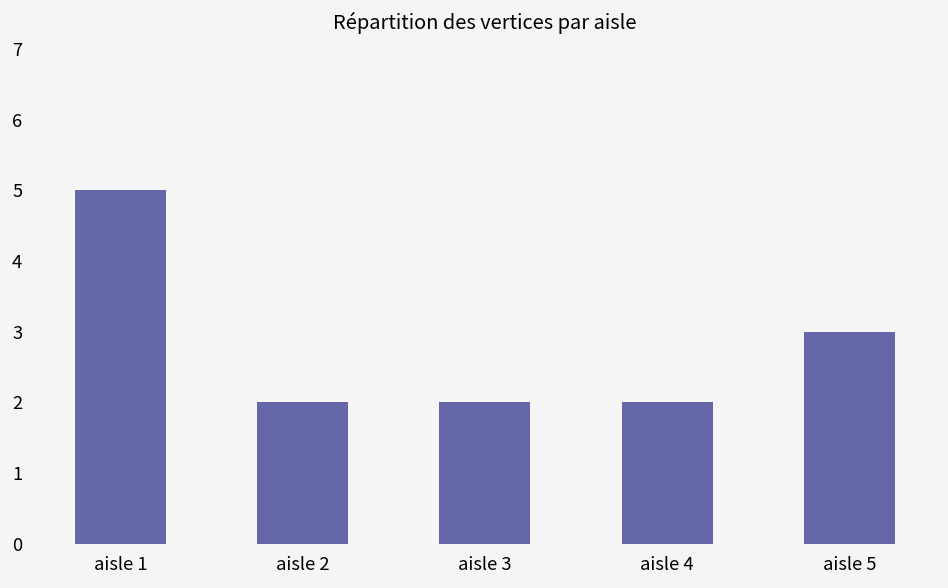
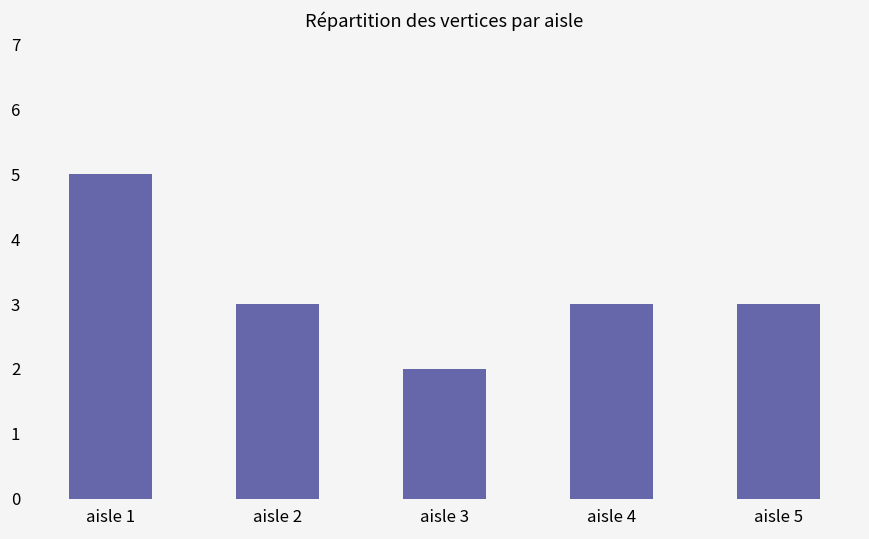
aisle 2: 2 -> 3
aisle 4: 2 -> 3
